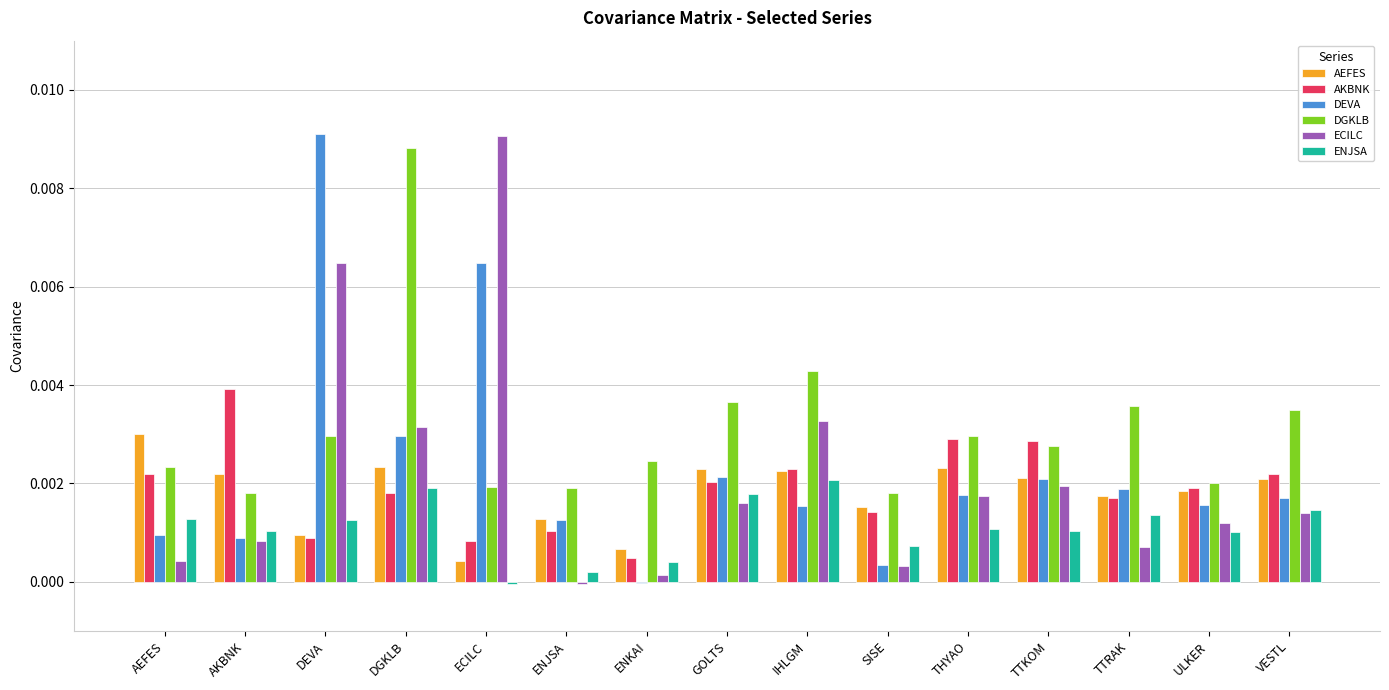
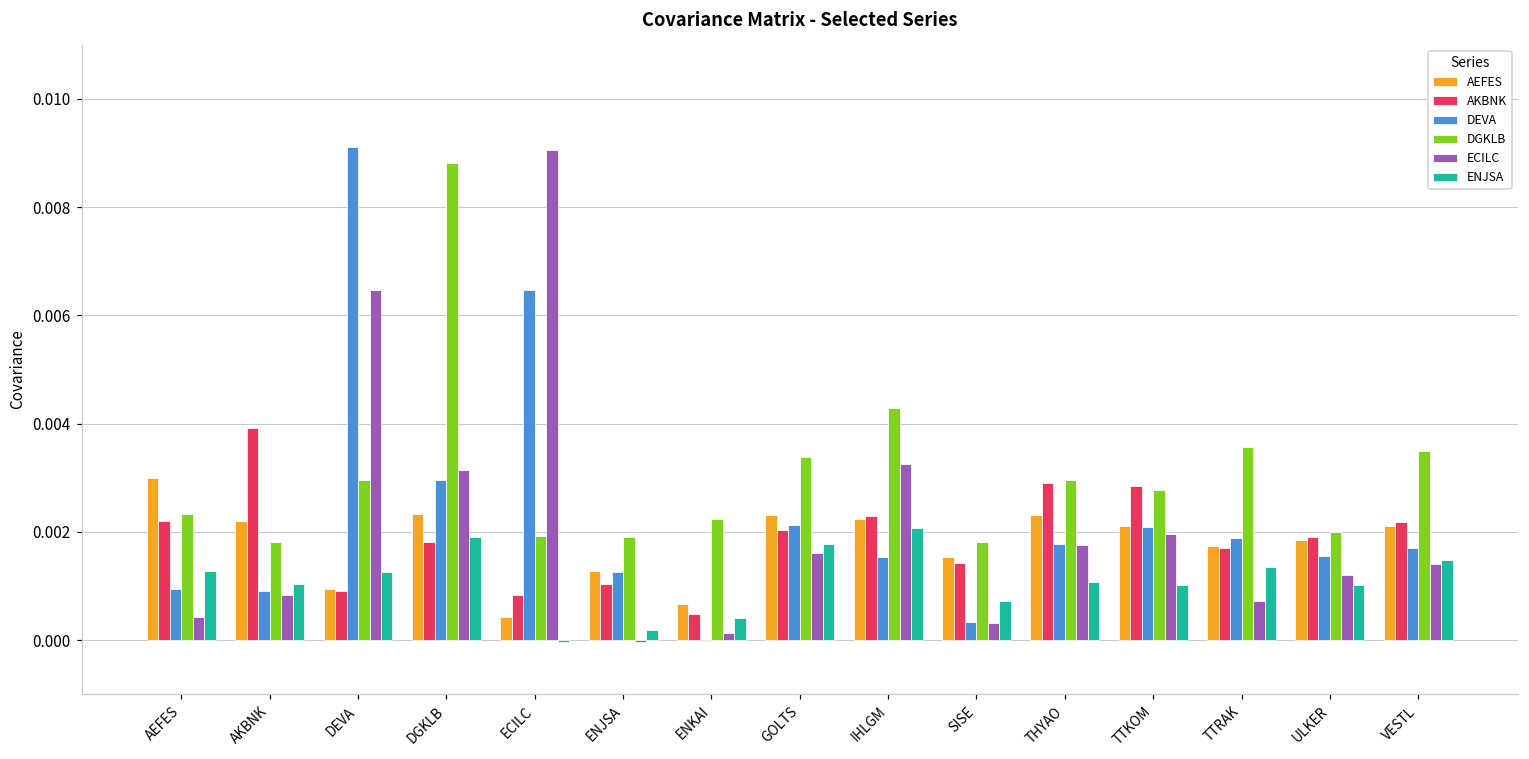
DGKLB, ENKAI: 0.0025 -> 0.0022
DGKLB, GOLTS: 0.0037 -> 0.0034
